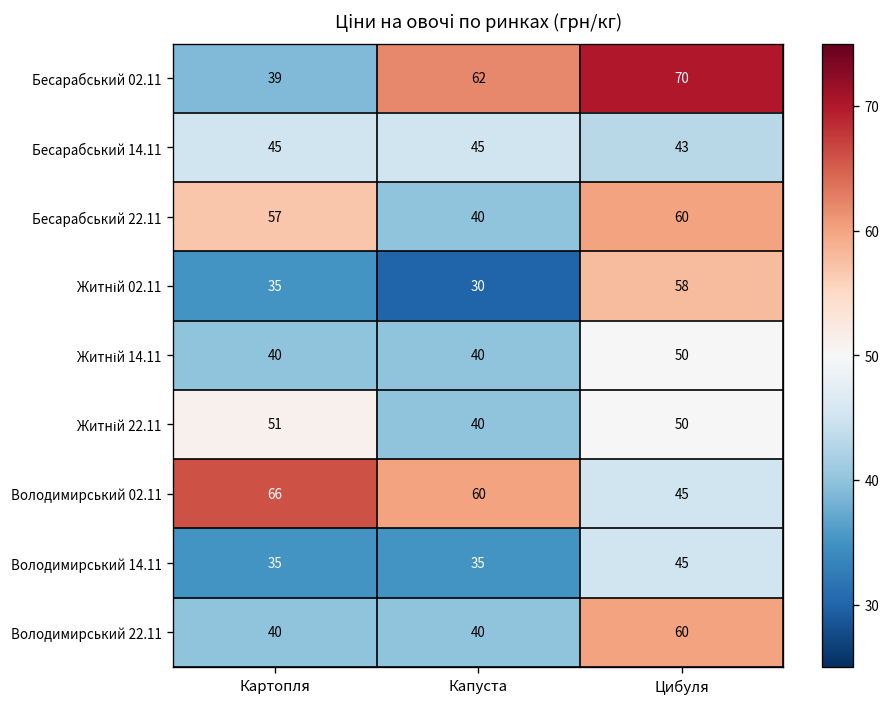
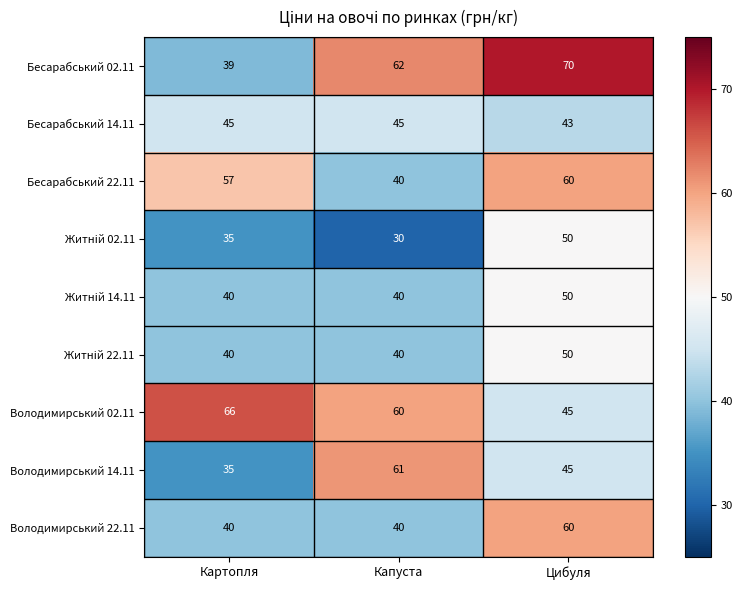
Житній 02.11, Цибуля: 58 -> 50
Житній 22.11, Картопля: 51 -> 40
Володимирський 14.11, Капуста: 35 -> 61
